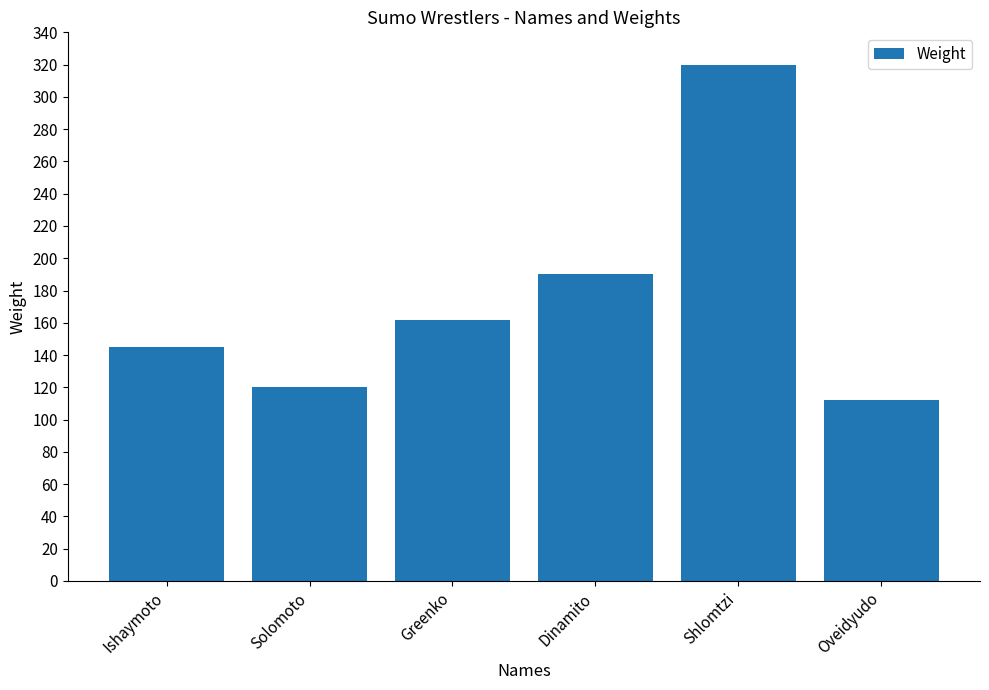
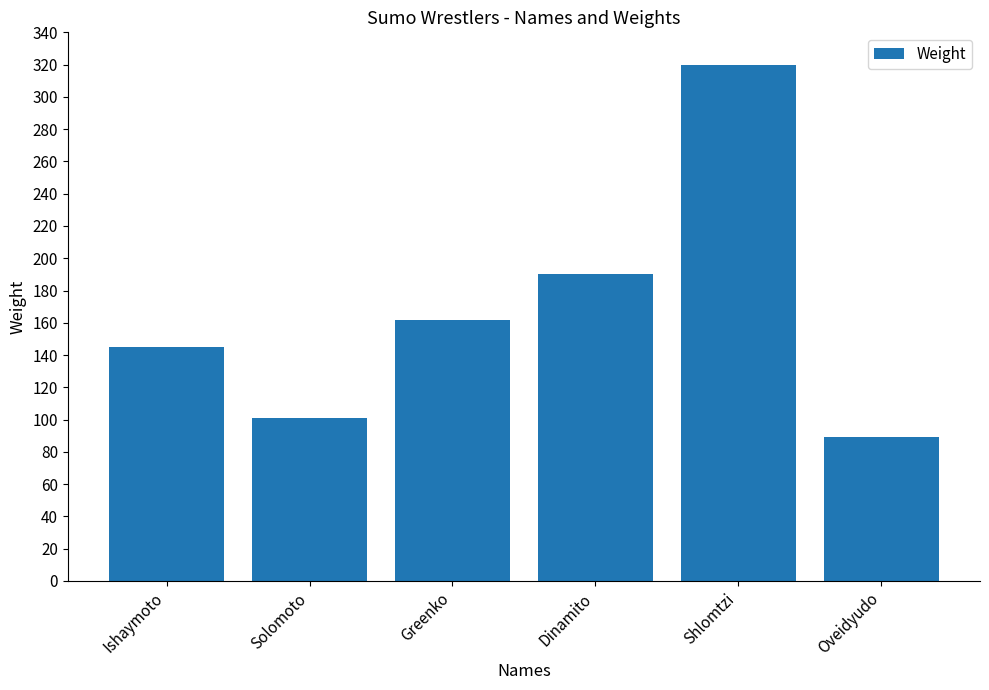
Solomoto: 120 -> 101
Oveidyudo: 112 -> 89
